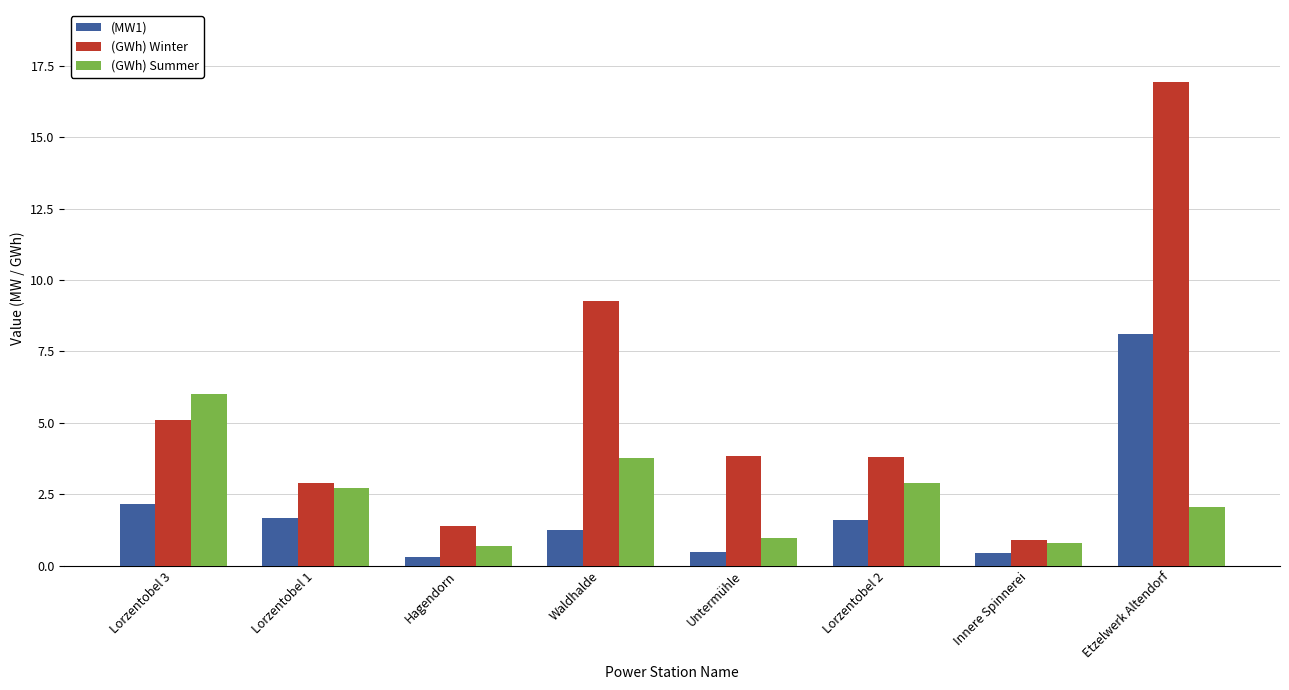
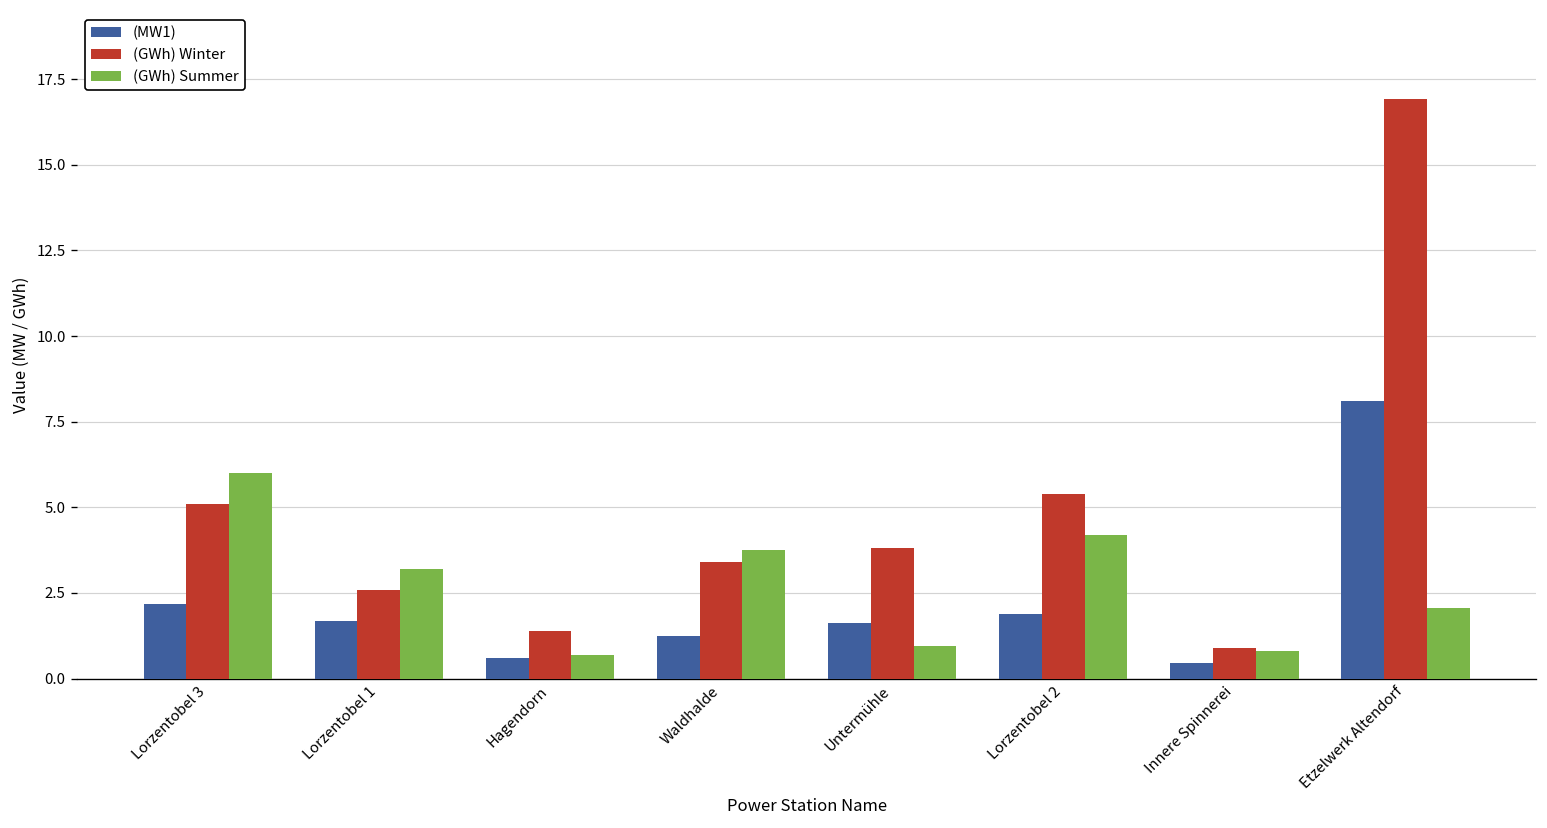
(GWh) Winter, Lorzentobel 1: 2.9 -> 2.6
(GWh) Summer, Lorzentobel 1: 2.7 -> 3.2
(MW1), Hagendorn: 0.3 -> 0.6
(GWh) Winter, Waldhalde: 9.3 -> 3.4
(MW1), Untermühle: 0.5 -> 1.6
(MW1), Lorzentobel 2: 1.6 -> 1.9
(GWh) Winter, Lorzentobel 2: 3.8 -> 5.4
(GWh) Summer, Lorzentobel 2: 2.9 -> 4.2
